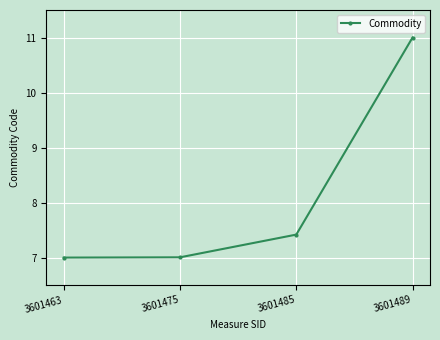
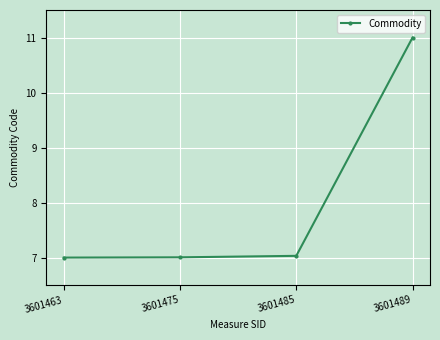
3601485: 7.4 -> 7.0
